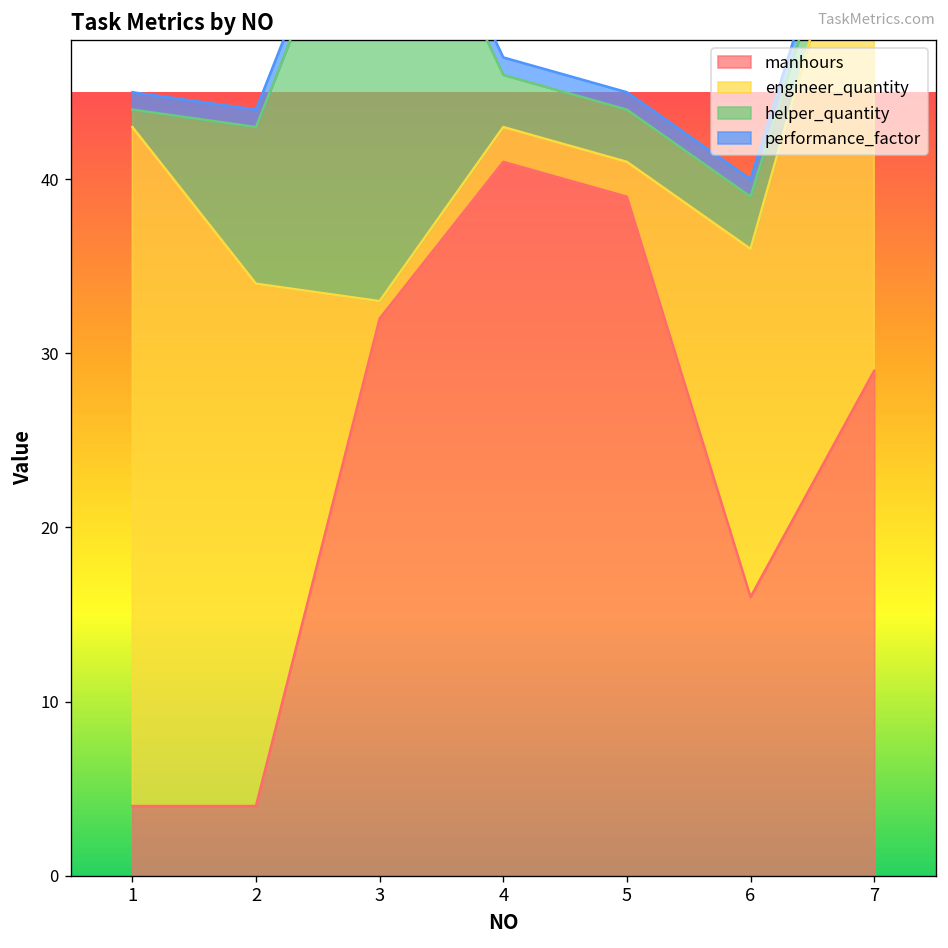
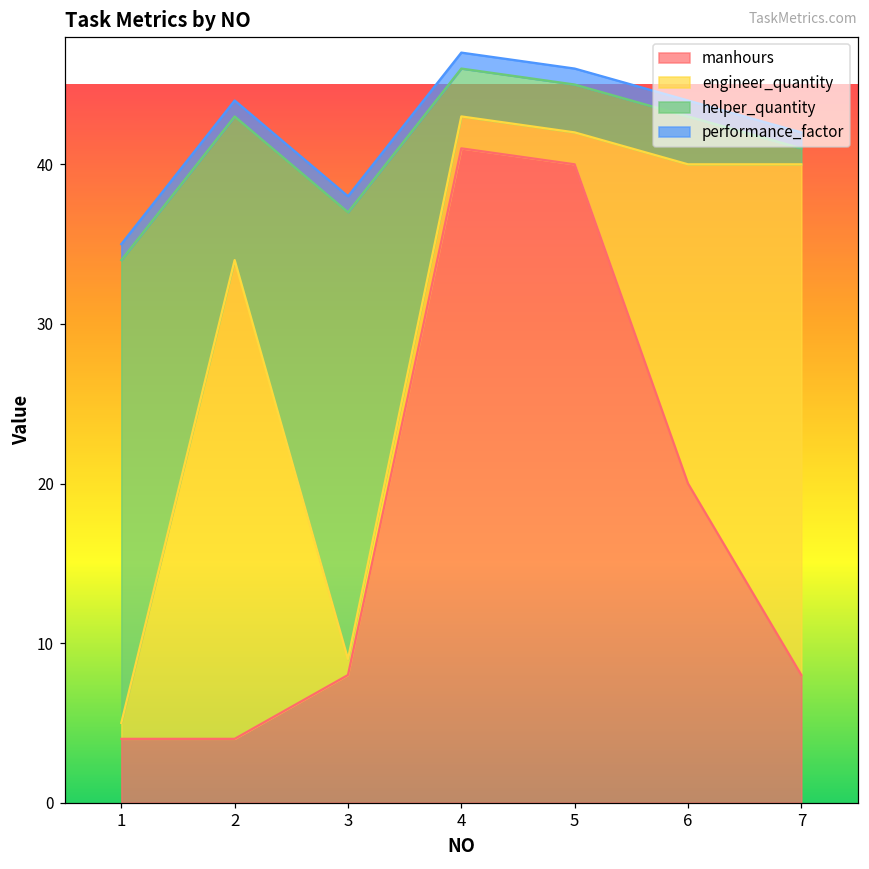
engineer_quantity, 1: 39 -> 1
helper_quantity, 1: 1 -> 29
manhours, 3: 32 -> 8
manhours, 5: 39 -> 40
manhours, 6: 16 -> 20
manhours, 7: 29 -> 8
